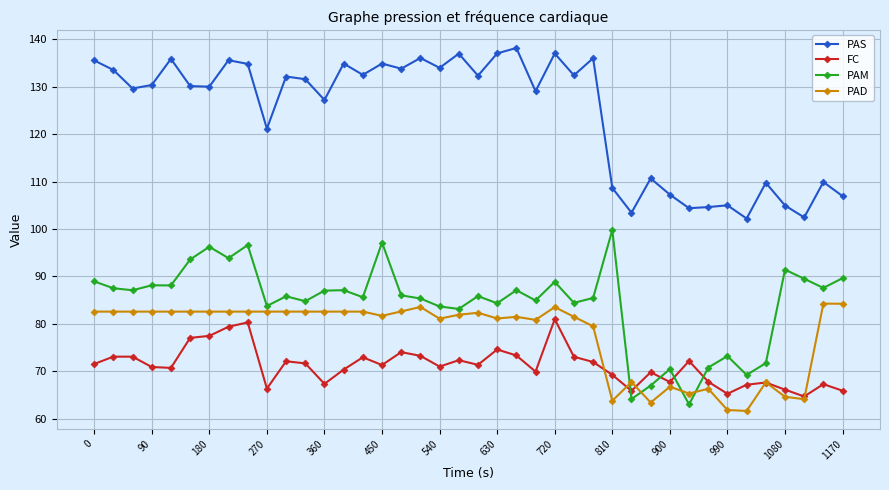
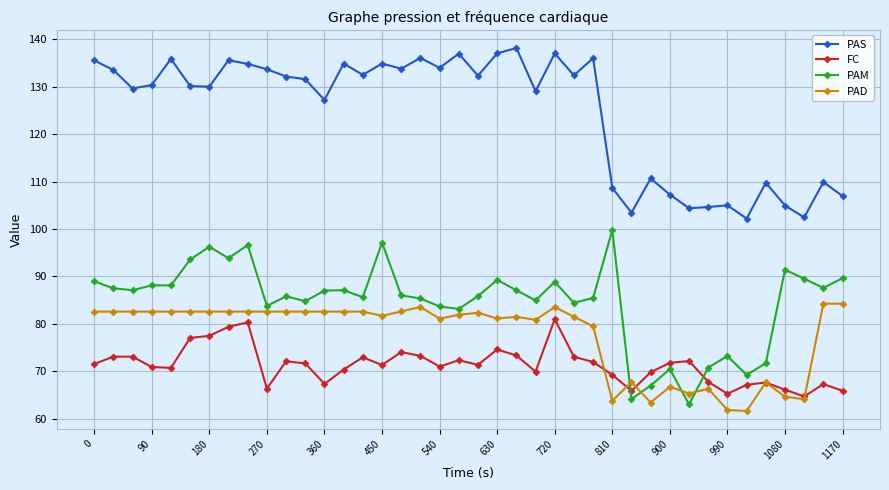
PAS, 270: 121 -> 134
PAM, 630: 84 -> 89
FC, 900: 68 -> 72
